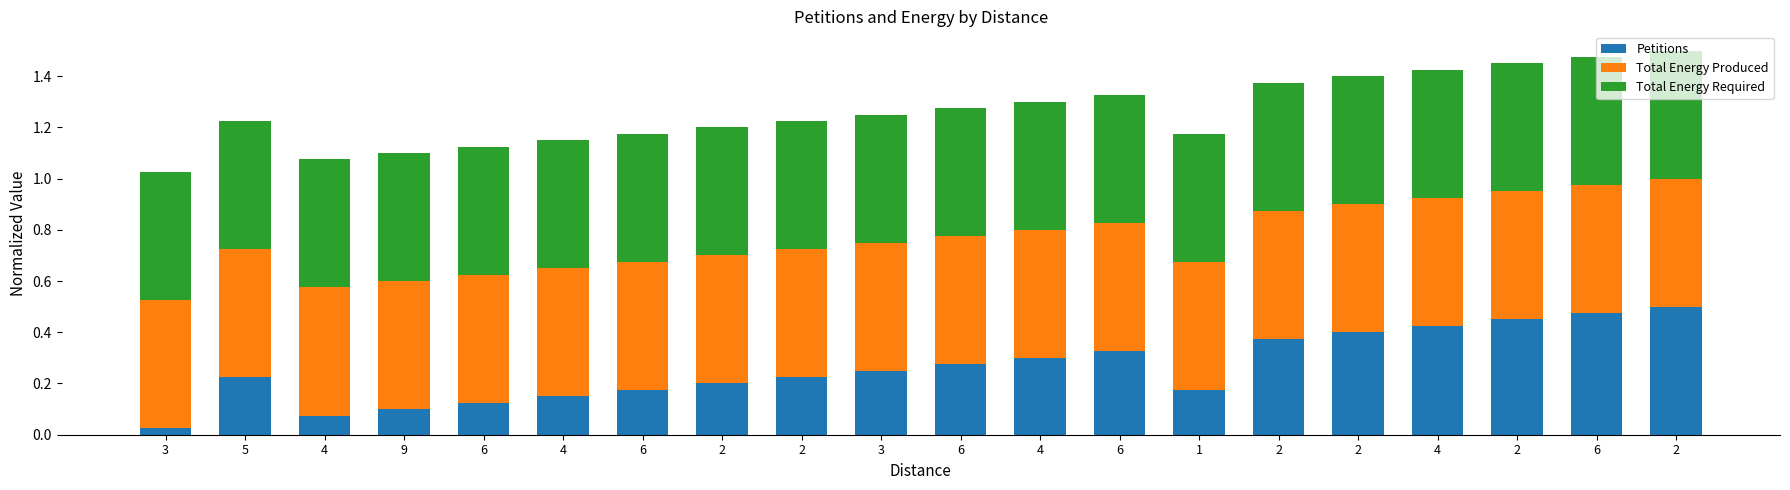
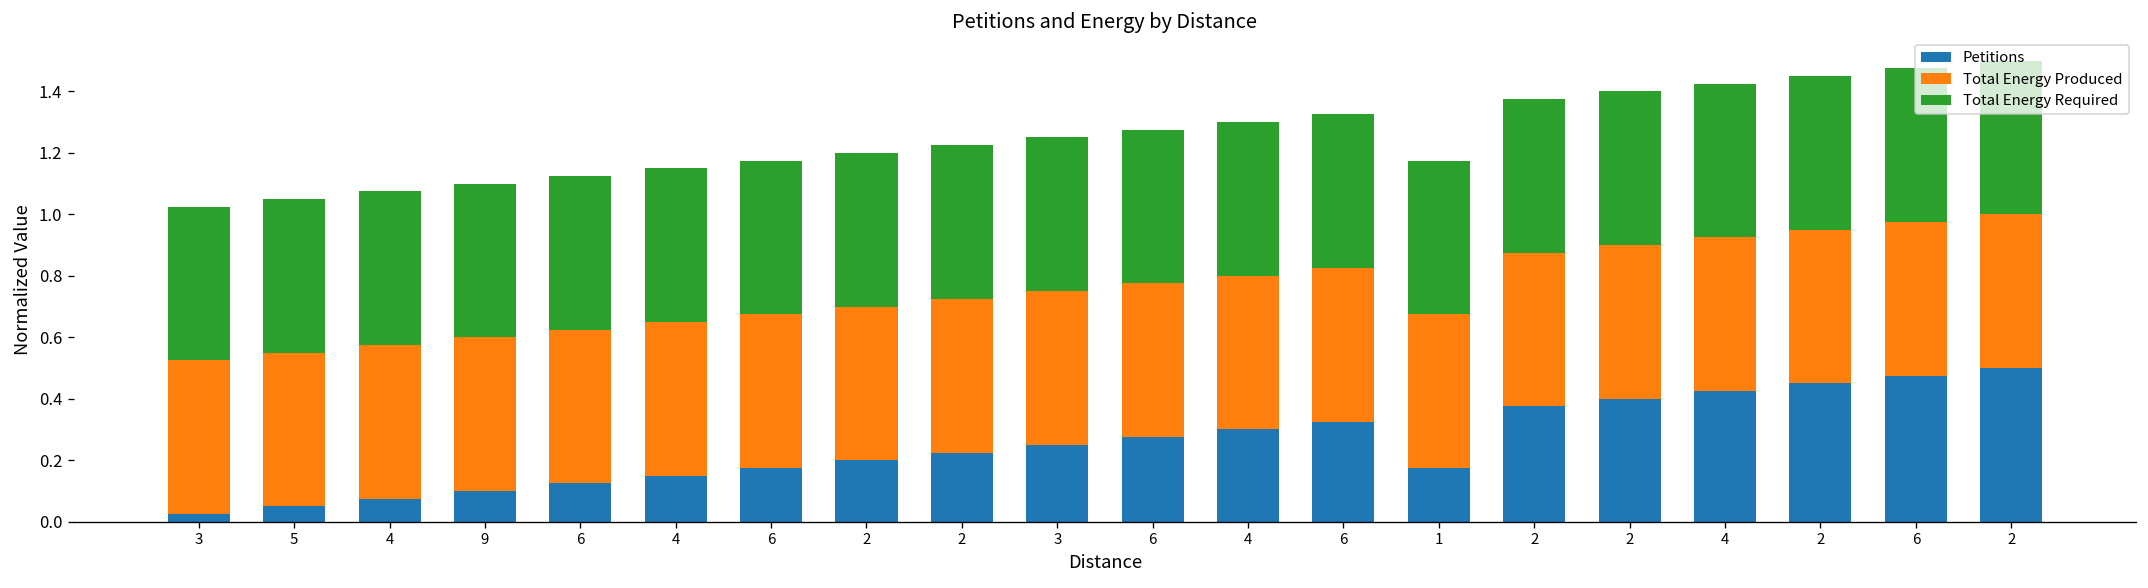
Petitions, 5: 0.23 -> 0.05
